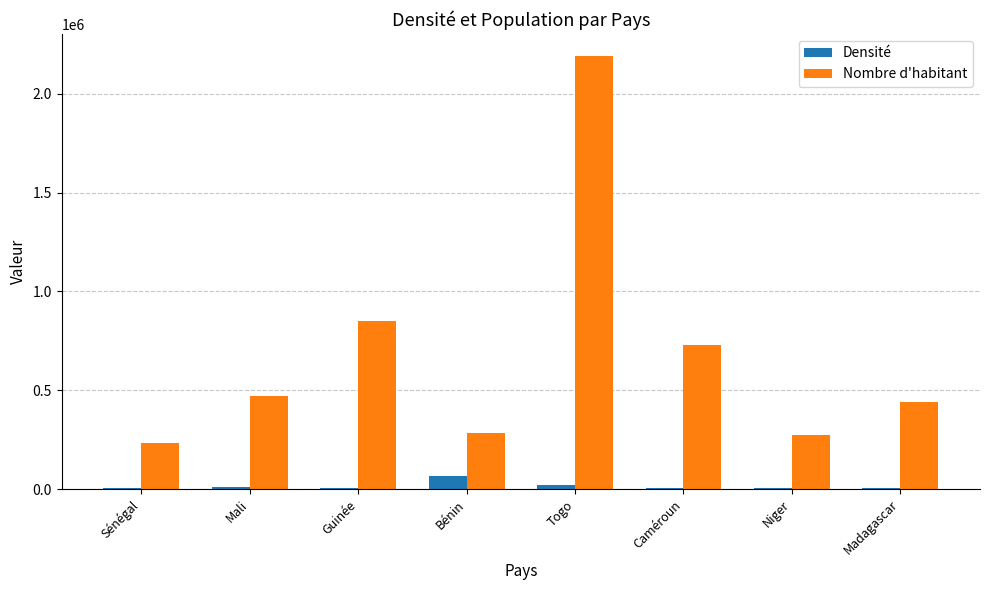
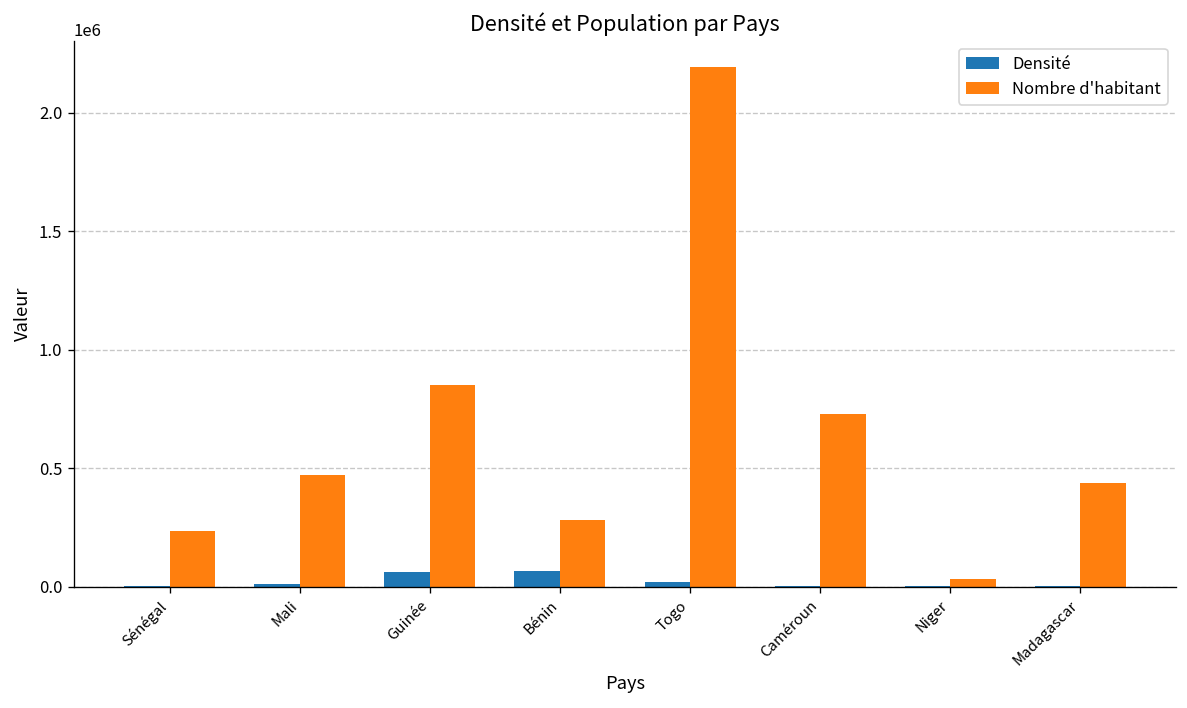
Densité, Guinée: 0 -> 60000
Nombre d'habitant, Niger: 270000 -> 30000
